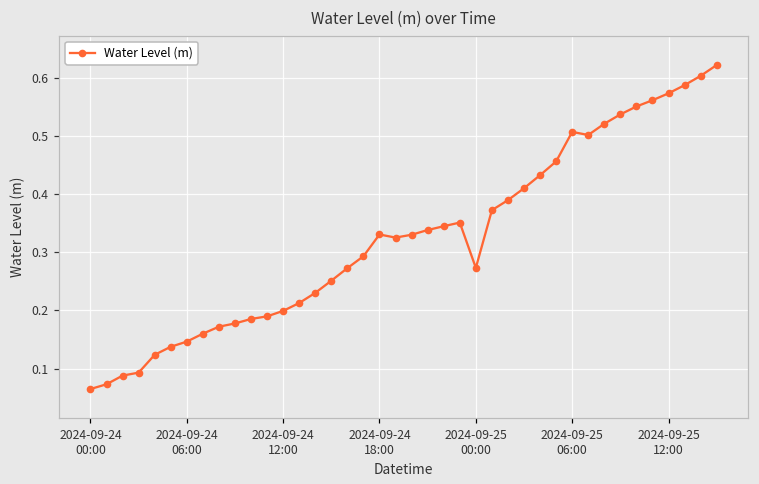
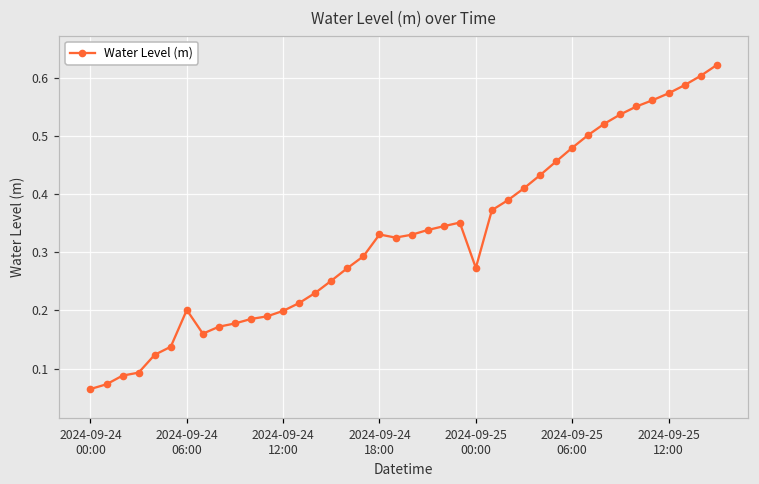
2024-09-24 06:00: 0.15 -> 0.20
2024-09-25 06:00: 0.51 -> 0.48
